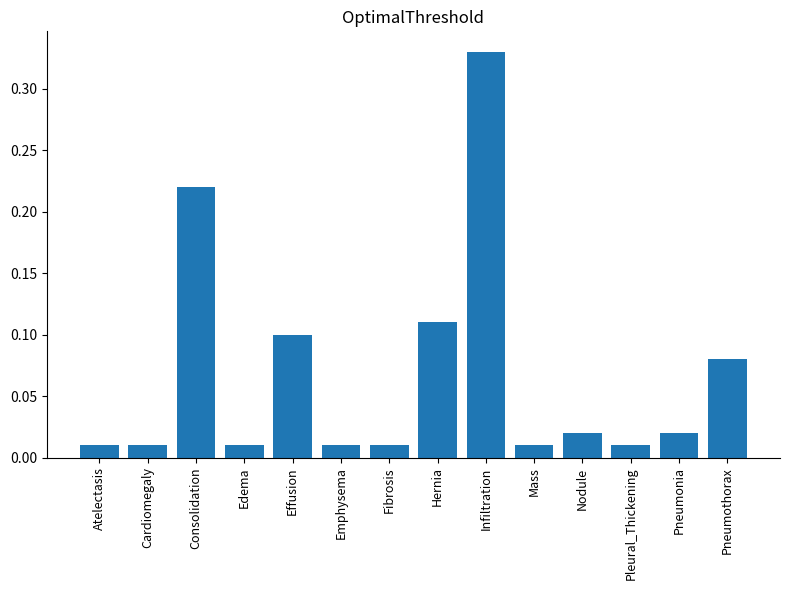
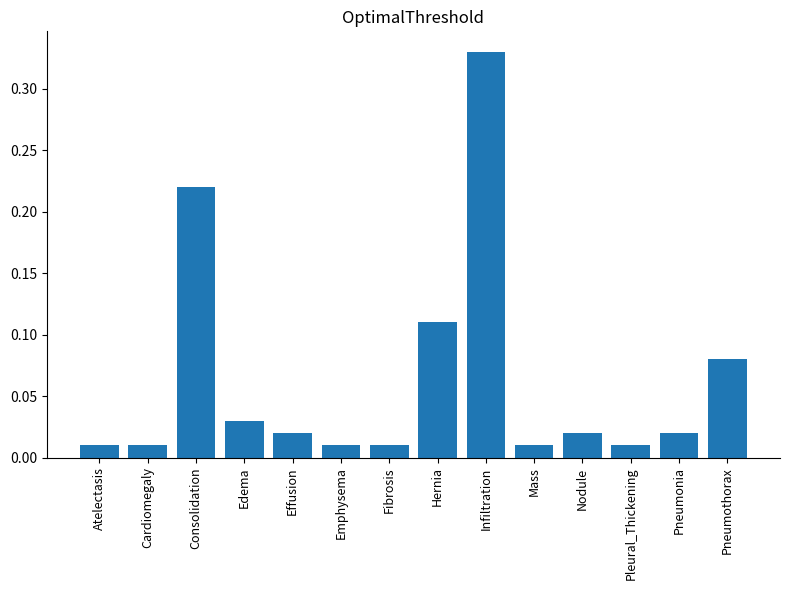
Edema: 0.01 -> 0.03
Effusion: 0.10 -> 0.02
